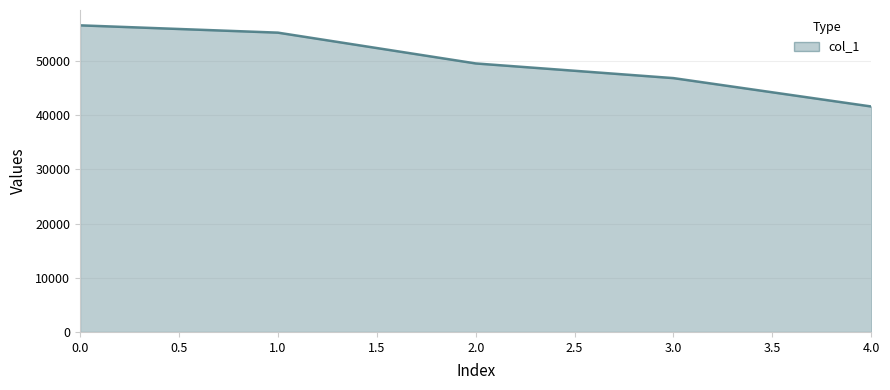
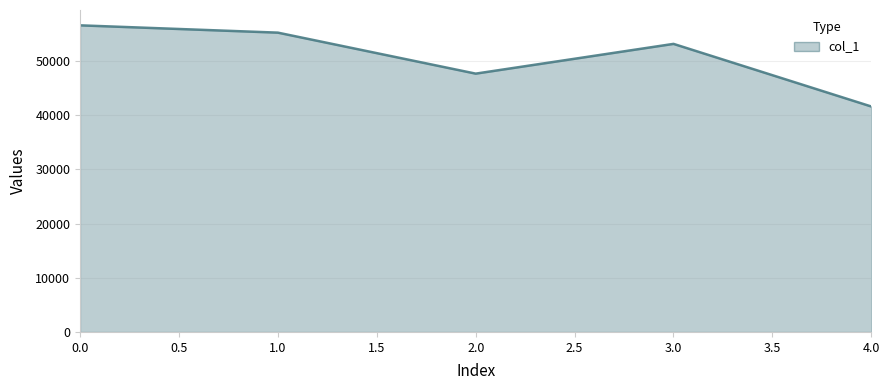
2.0: 50000 -> 48000
3.0: 47000 -> 53000
